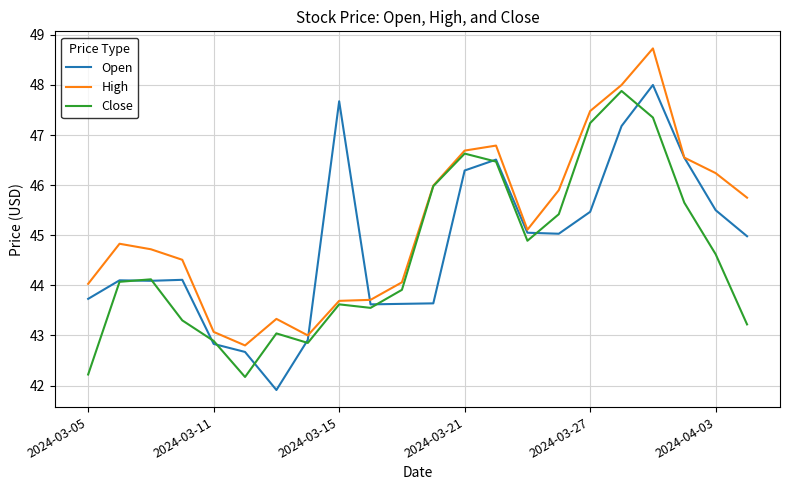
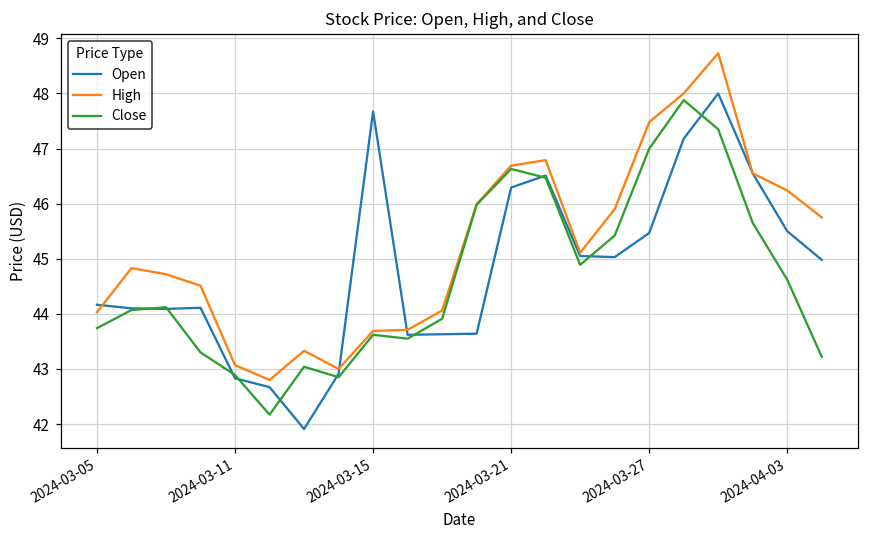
Open, 2024-03-05: 43.7 -> 44.2
Close, 2024-03-05: 42.2 -> 43.7
Close, 2024-03-27: 47.2 -> 47.0
